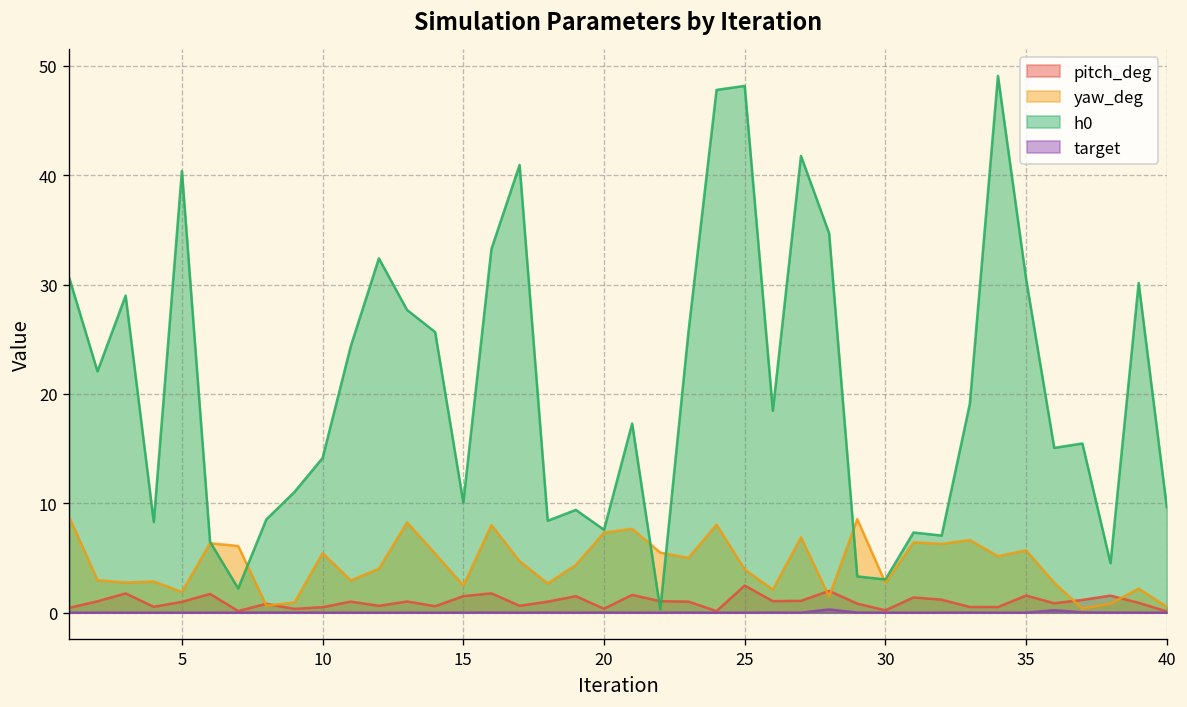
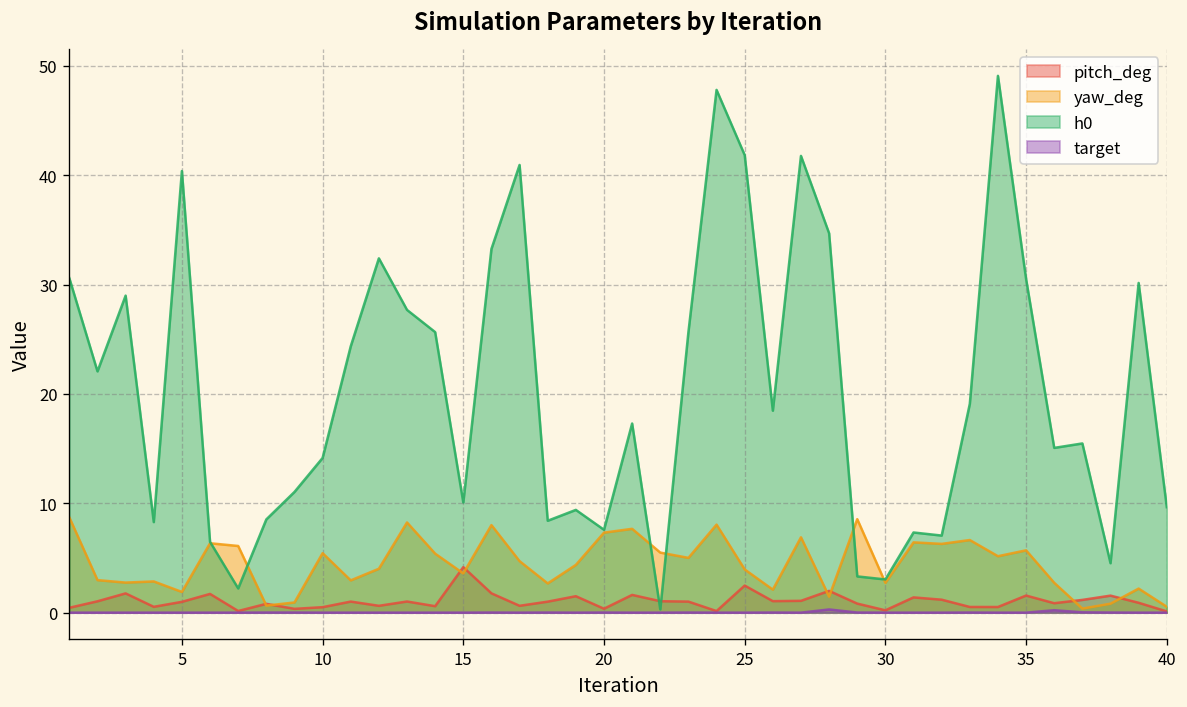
pitch_deg, 15: 2 -> 4
yaw_deg, 15: 2 -> 4
h0, 25: 48 -> 42
